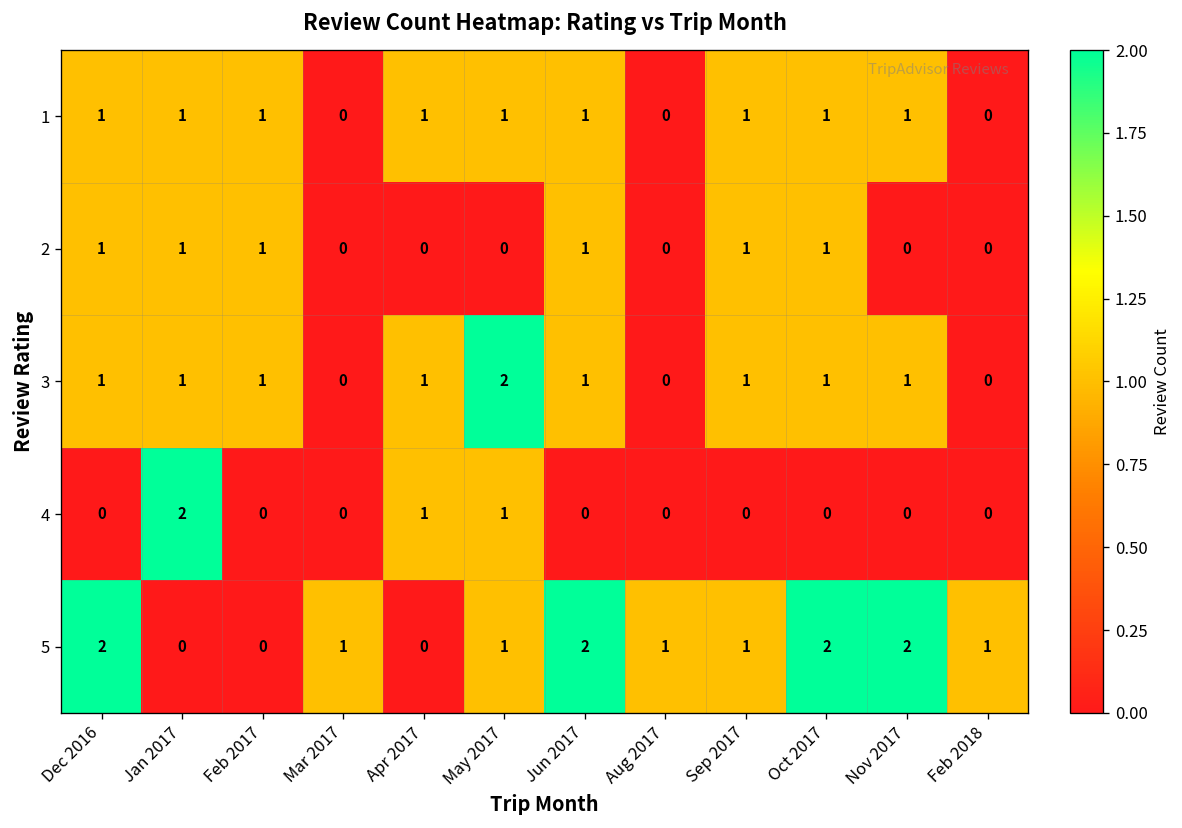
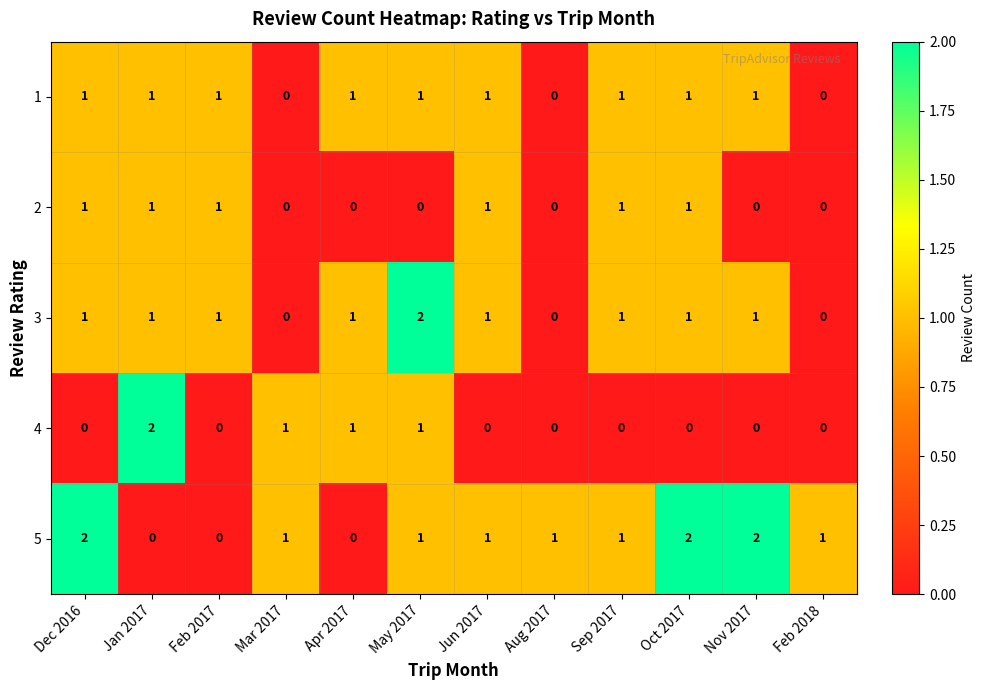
4, Mar 2017: 0 -> 1
5, Jun 2017: 2 -> 1
